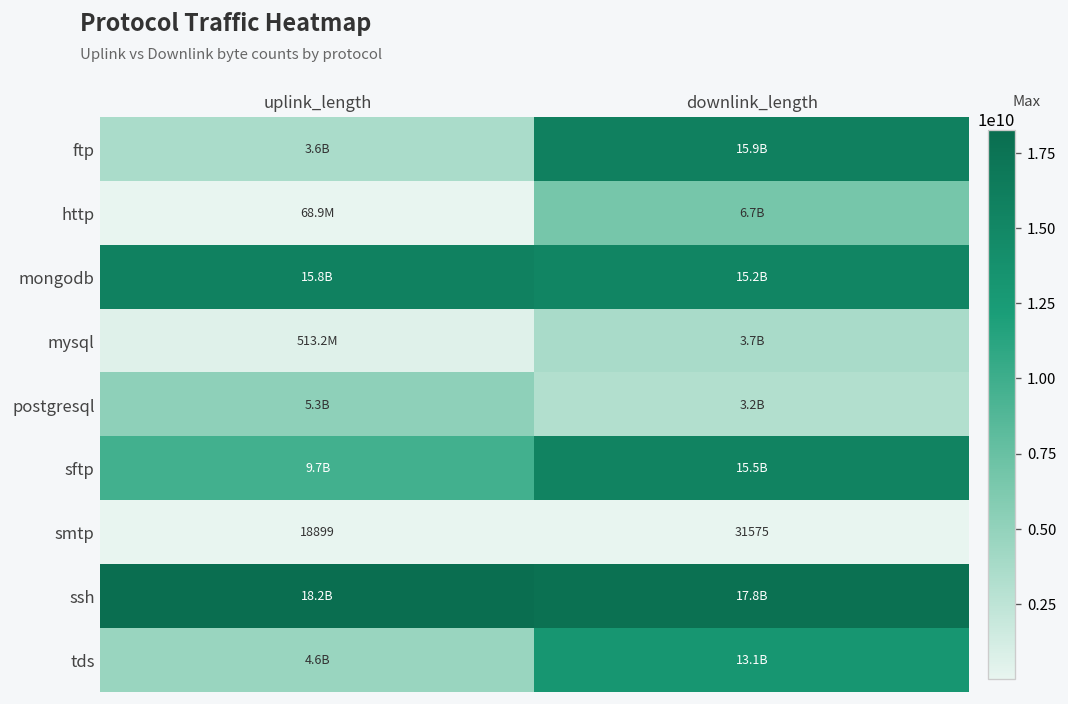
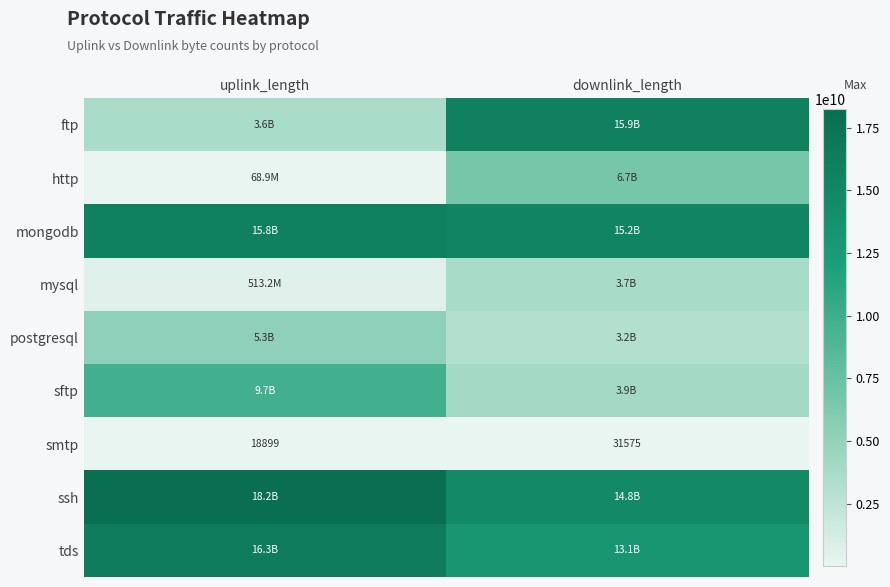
sftp, downlink_length: 15.5B -> 3.9B
ssh, downlink_length: 17.8B -> 14.8B
tds, uplink_length: 4.6B -> 16.3B
